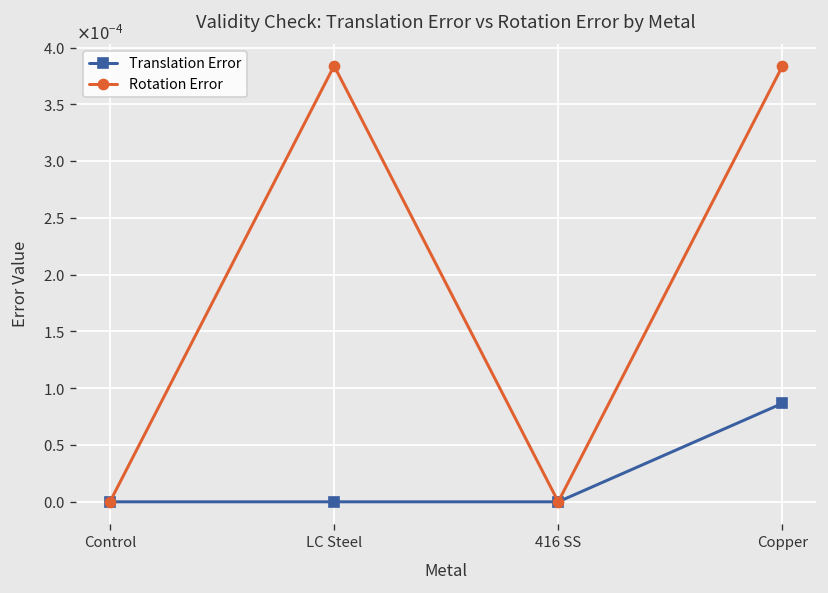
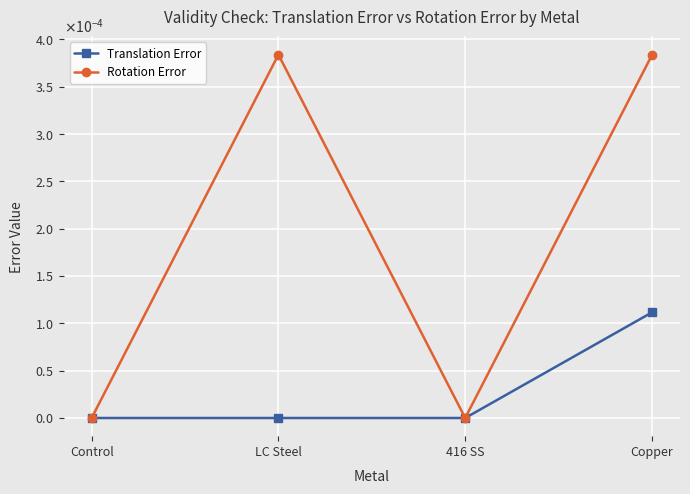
Translation Error, Copper: 0.00009 -> 0.00011
